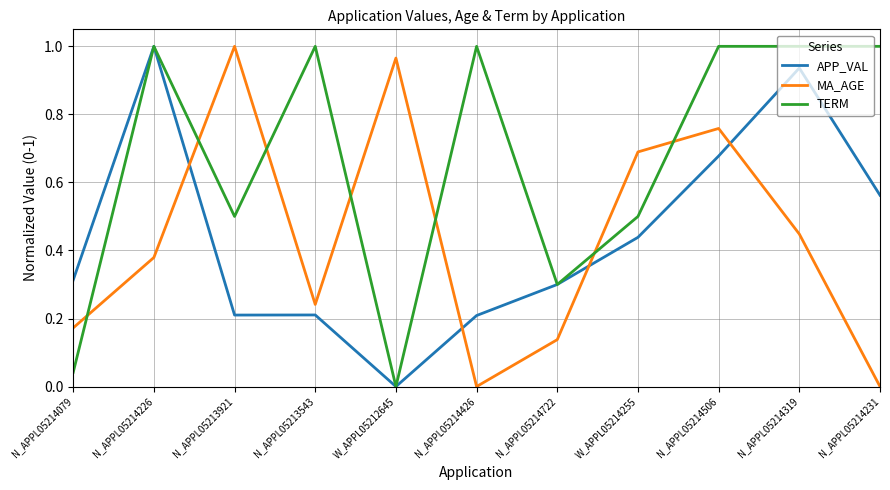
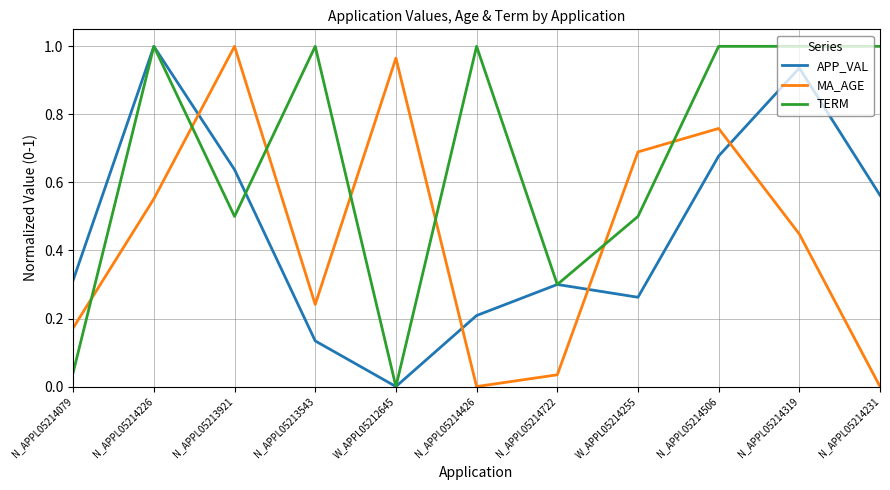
MA_AGE, N_APPL05214226: 0.38 -> 0.55
APP_VAL, N_APPL05213921: 0.21 -> 0.64
APP_VAL, N_APPL05213543: 0.21 -> 0.13
MA_AGE, N_APPL05214722: 0.14 -> 0.03
APP_VAL, W_APPL05214255: 0.44 -> 0.26
